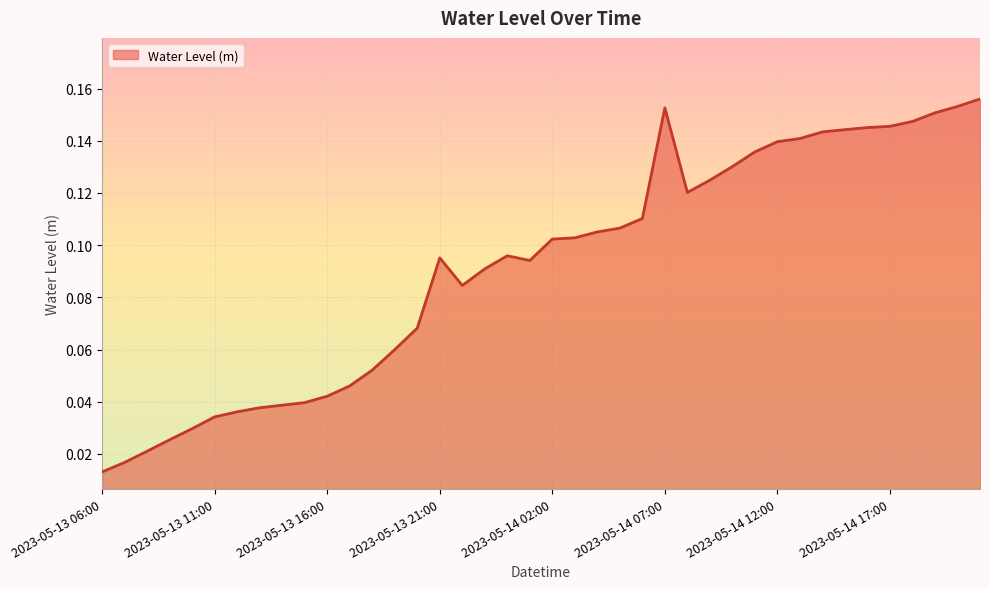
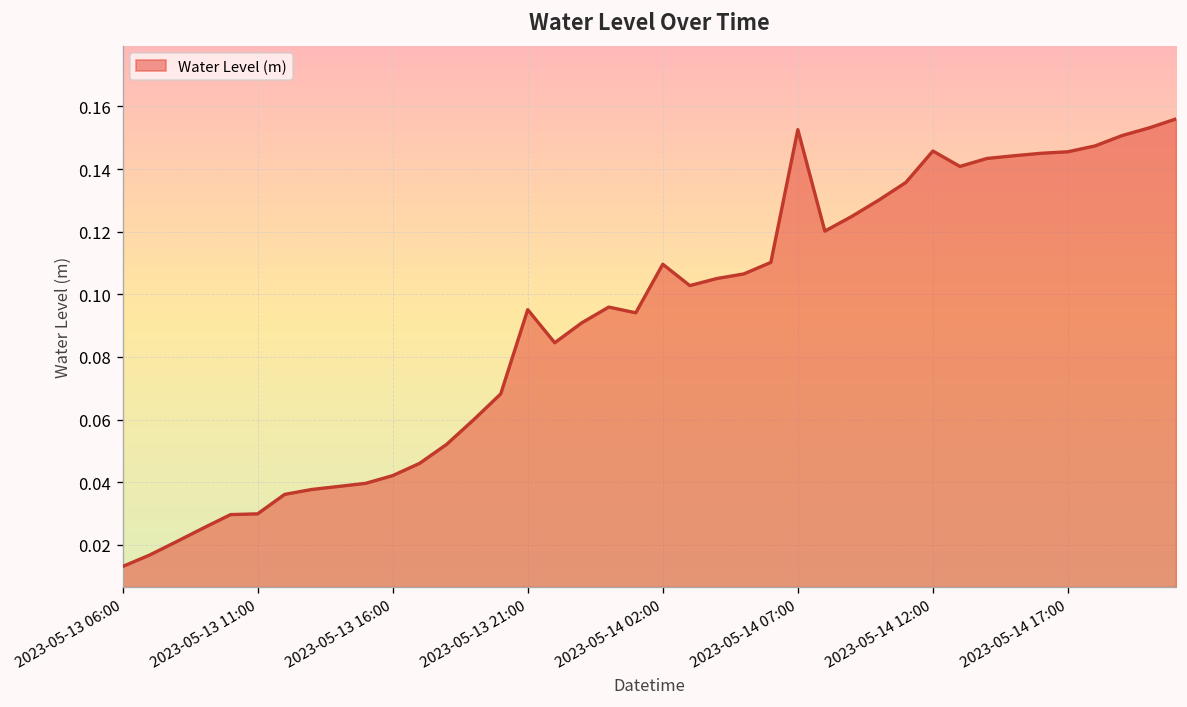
2023-05-13 11:00: 0.034 -> 0.030
2023-05-14 02:00: 0.102 -> 0.110
2023-05-14 12:00: 0.140 -> 0.146
